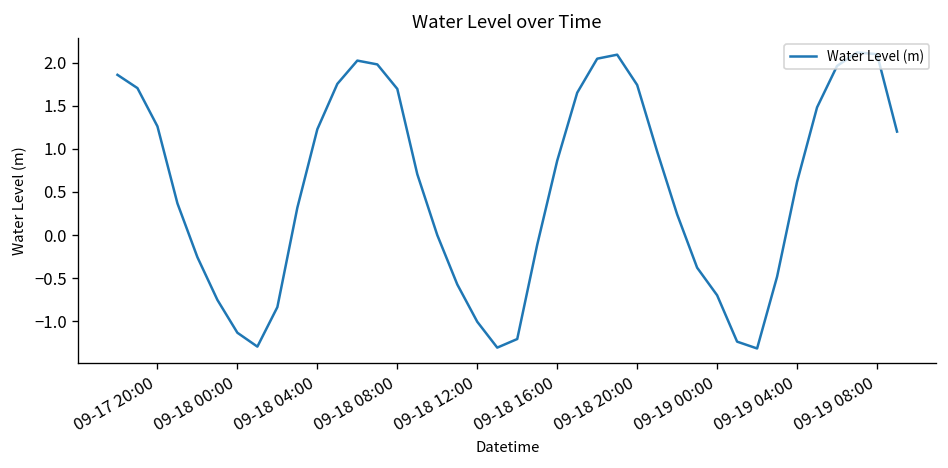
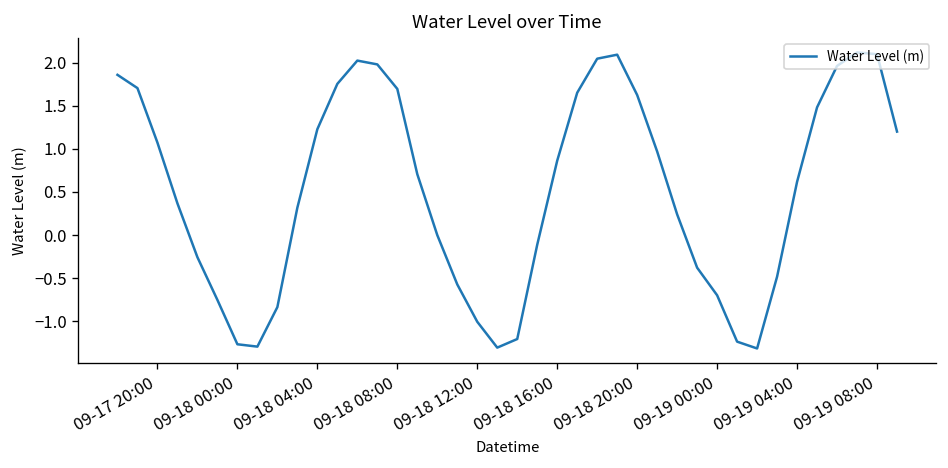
09-17 20:00: 1.3 -> 1.1
09-18 00:00: -1.1 -> -1.3
09-18 20:00: 1.7 -> 1.6
